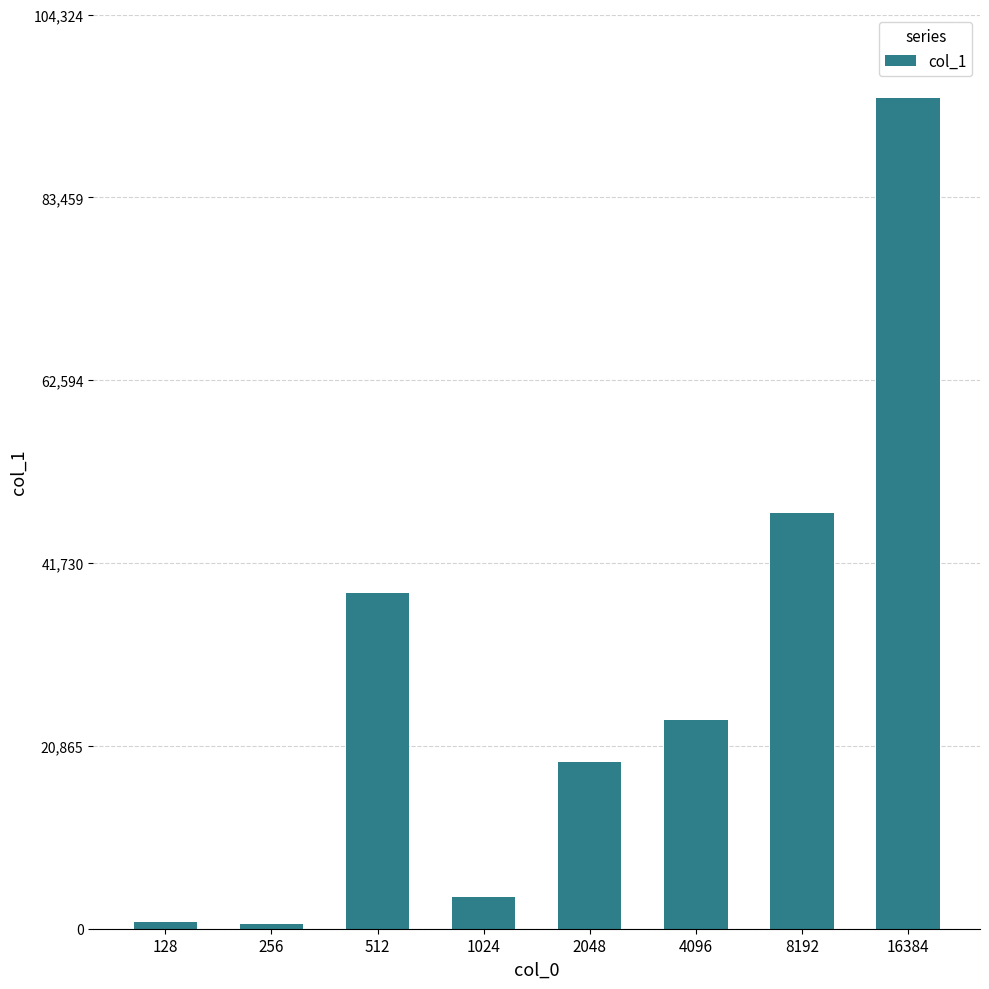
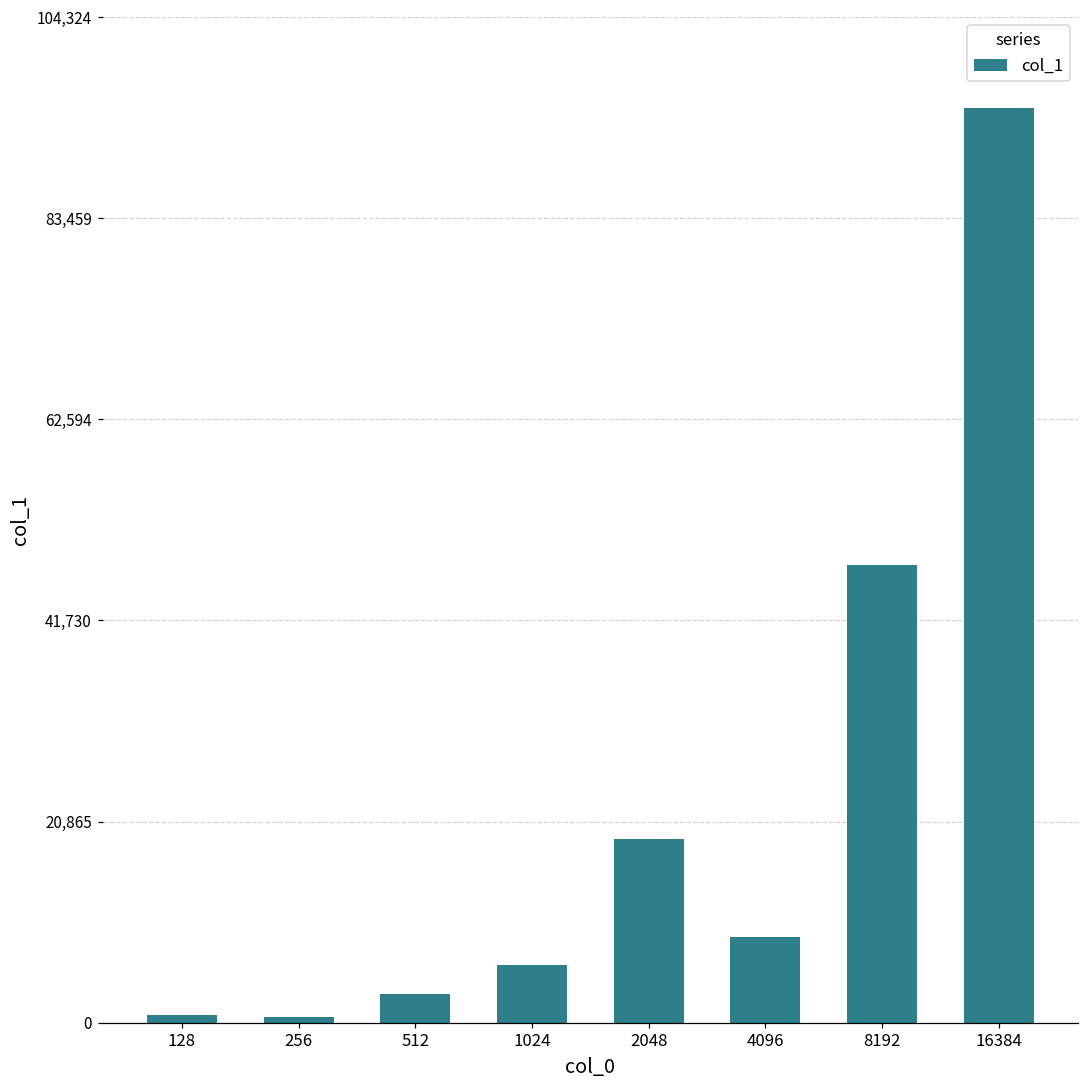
512: 38,000 -> 3,000
1024: 4,000 -> 6,000
4096: 24,000 -> 9,000
